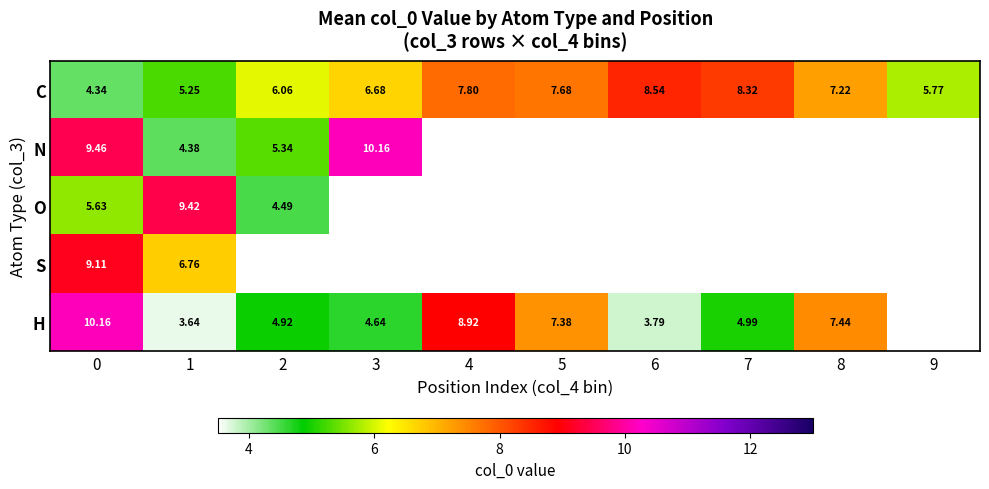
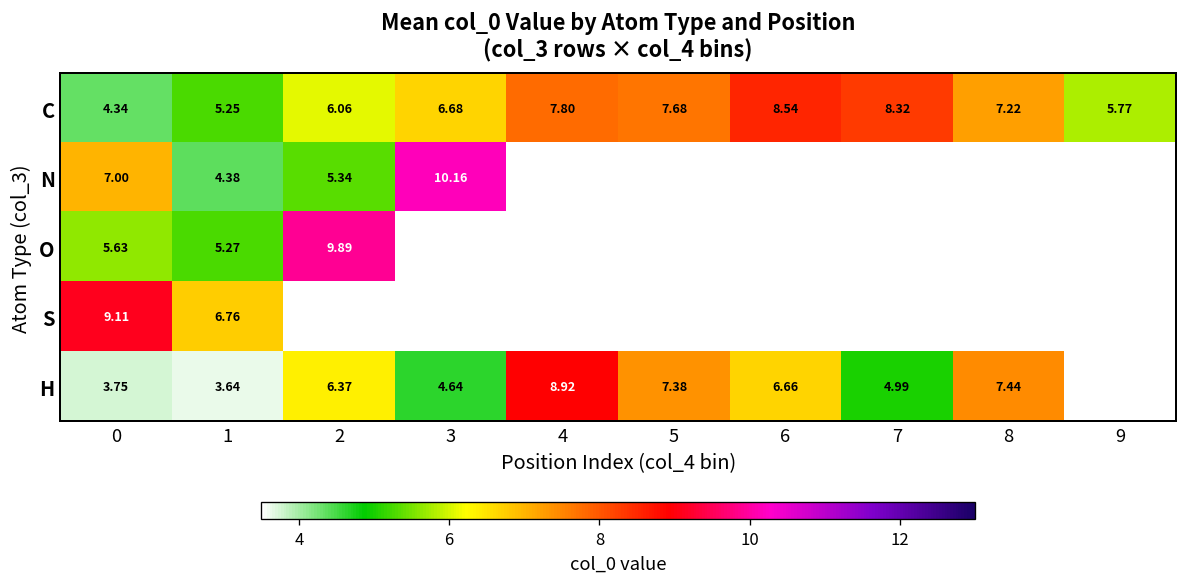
N, 0: 9.46 -> 7.00
O, 1: 9.42 -> 5.27
O, 2: 4.49 -> 9.89
H, 0: 10.16 -> 3.75
H, 2: 4.92 -> 6.37
H, 6: 3.79 -> 6.66
